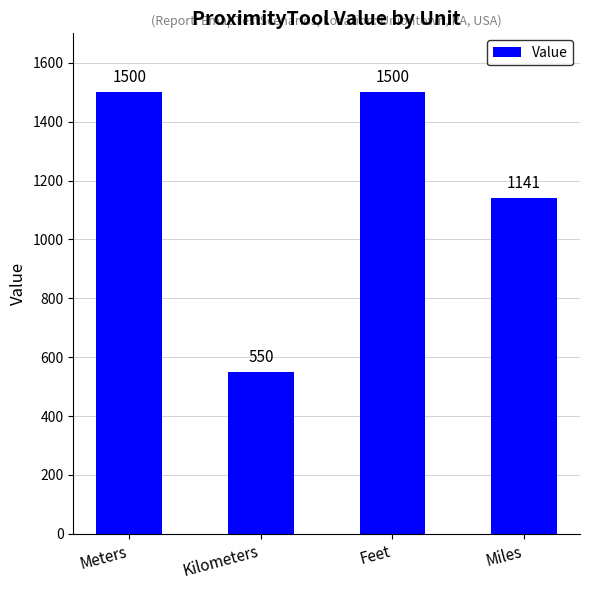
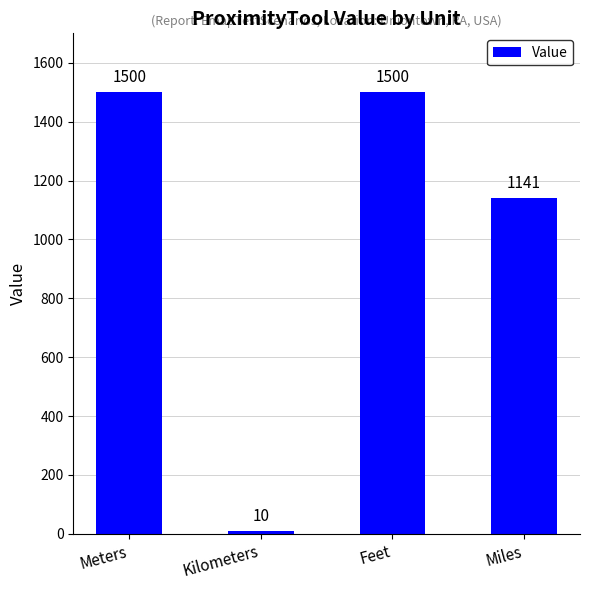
Kilometers: 550 -> 10
